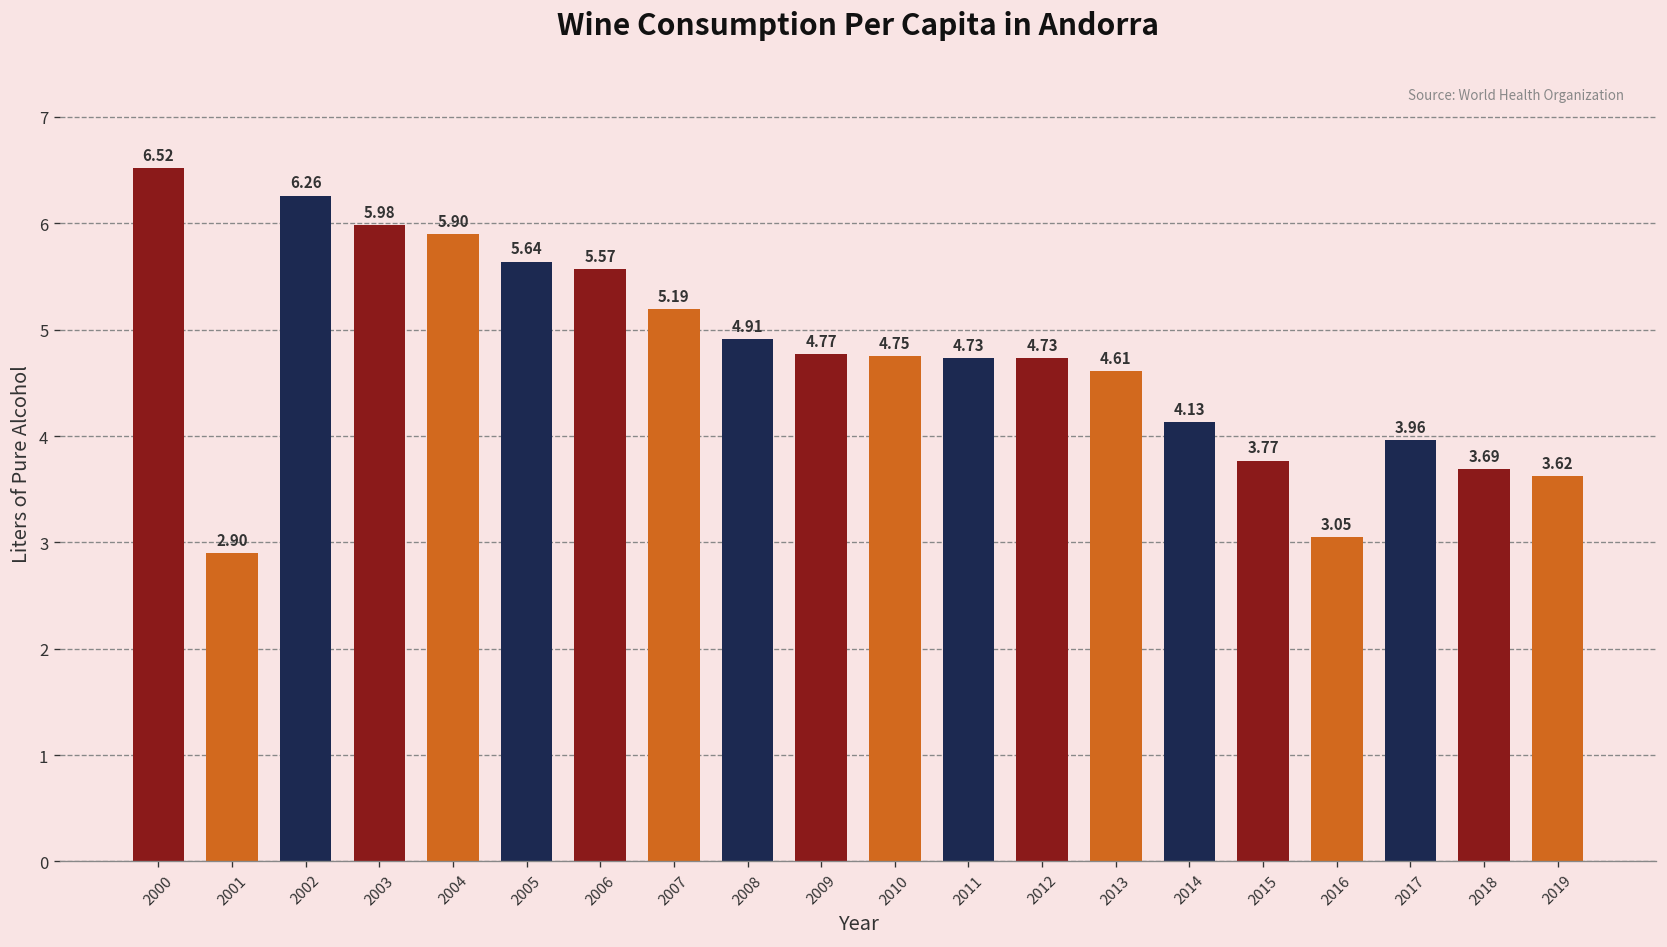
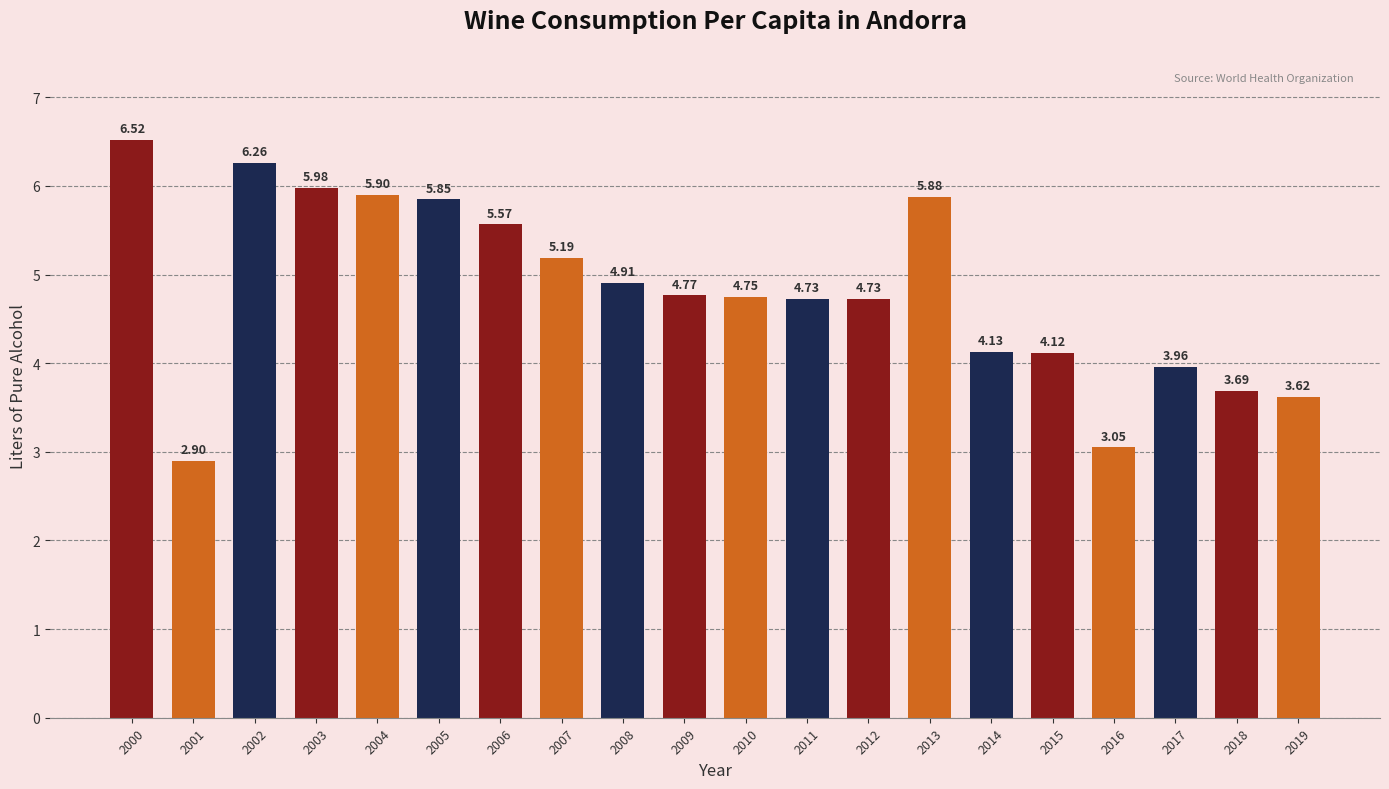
2005: 5.64 -> 5.85
2013: 4.61 -> 5.88
2015: 3.77 -> 4.12
